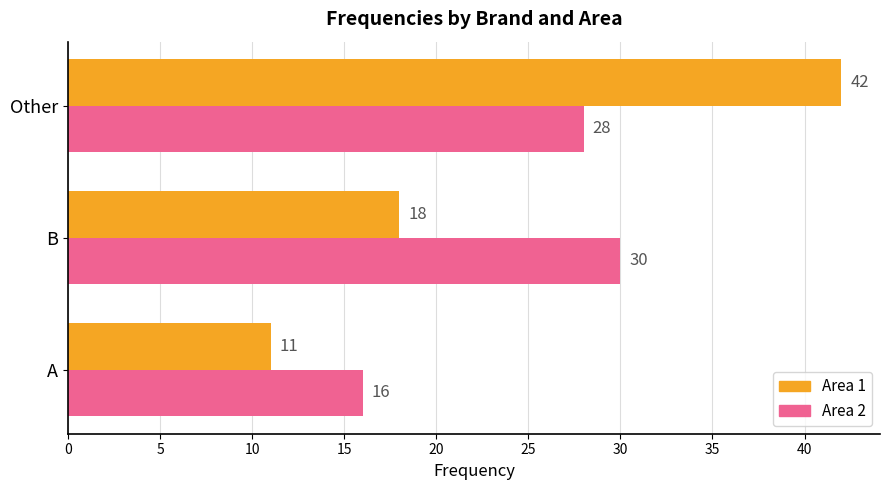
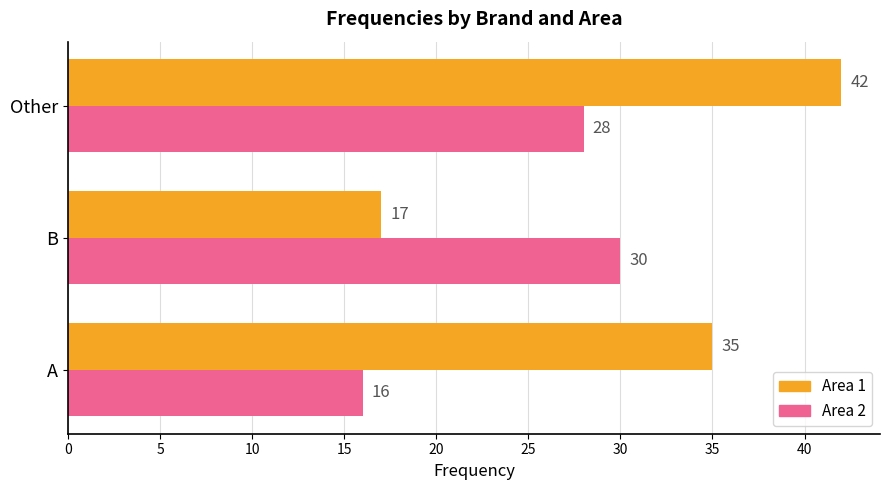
Area 1, B: 18 -> 17
Area 1, A: 11 -> 35
